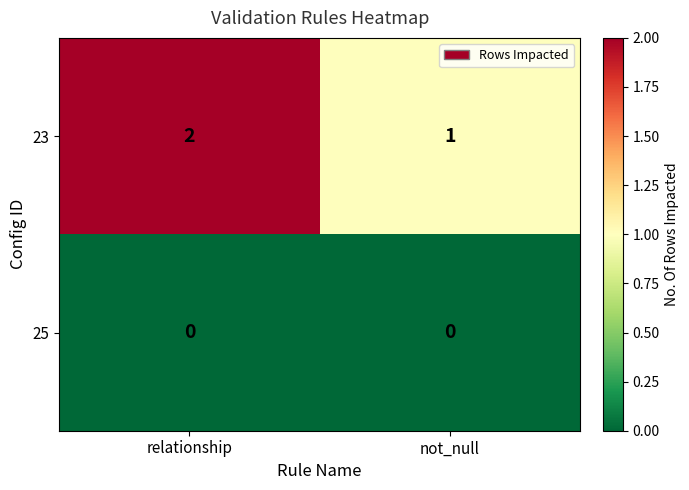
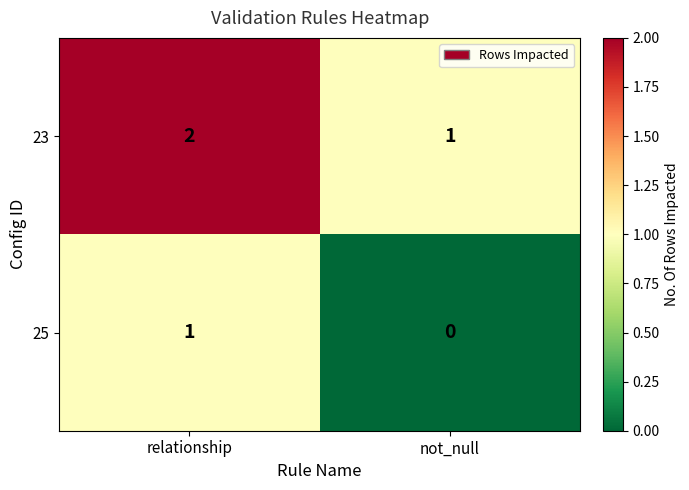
25, relationship: 0 -> 1
